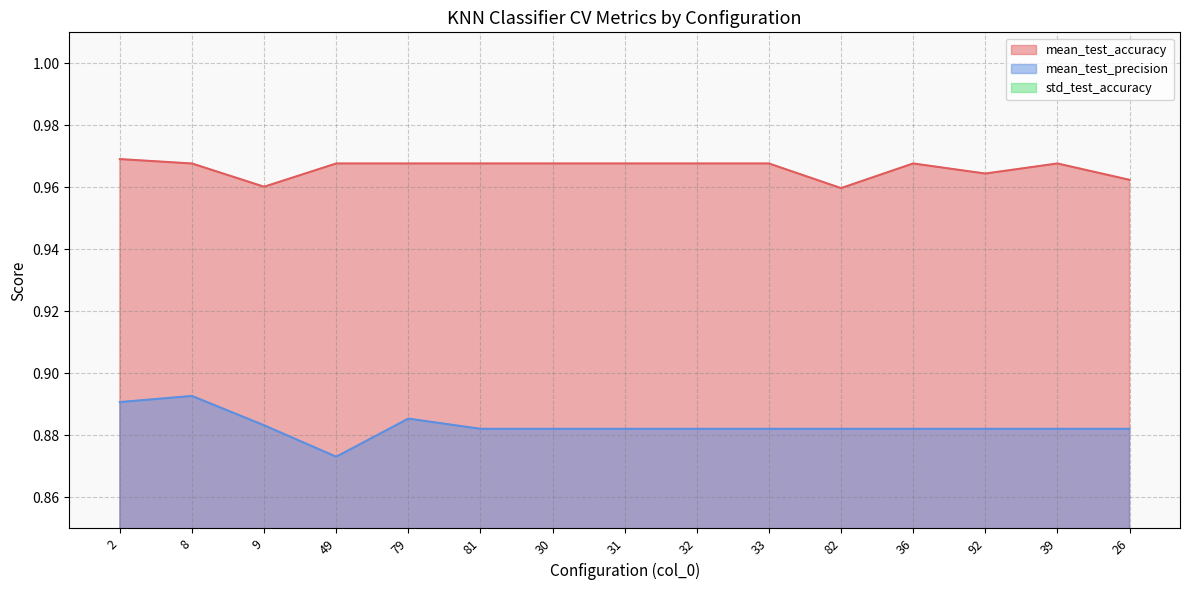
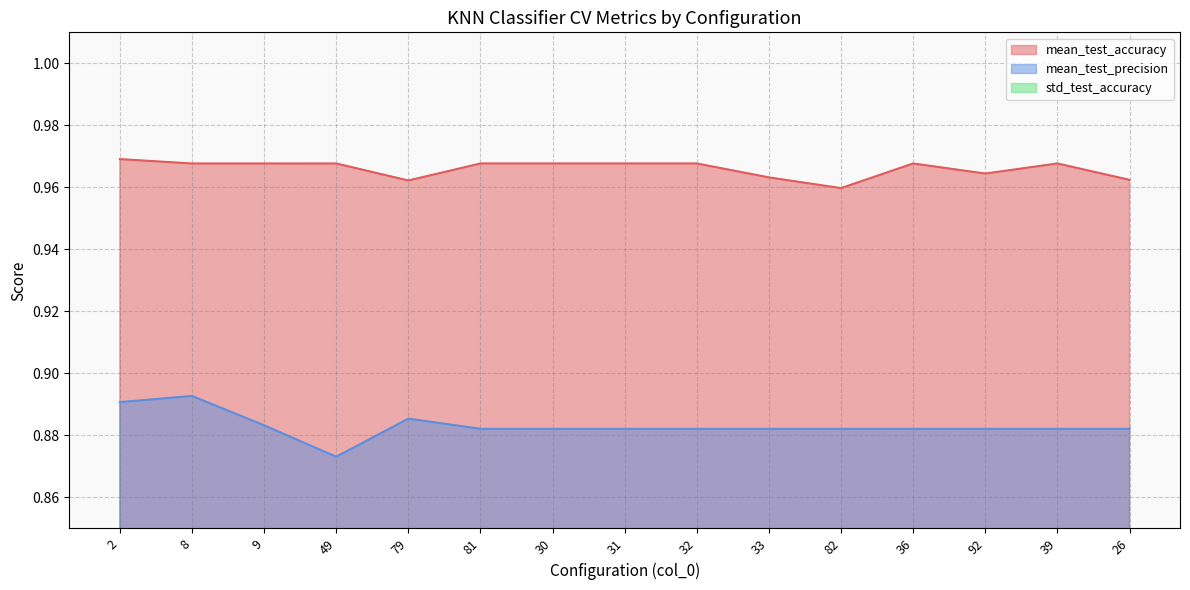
mean_test_accuracy, 9: 0.960 -> 0.968
mean_test_accuracy, 79: 0.968 -> 0.962
mean_test_accuracy, 33: 0.968 -> 0.963
